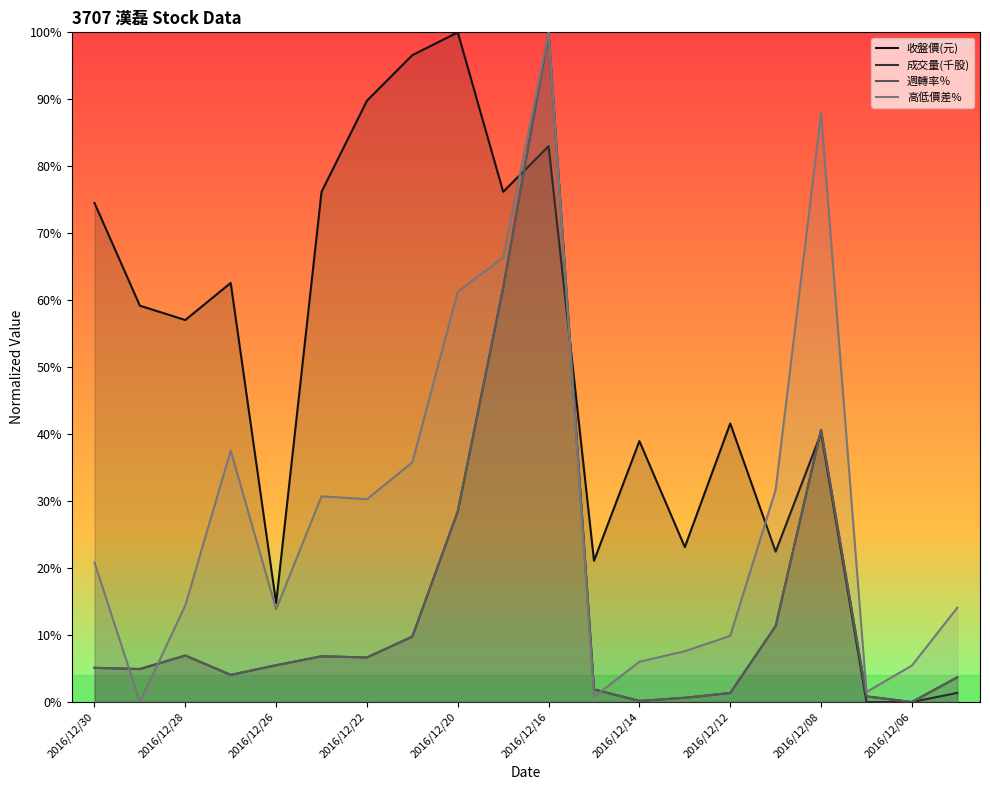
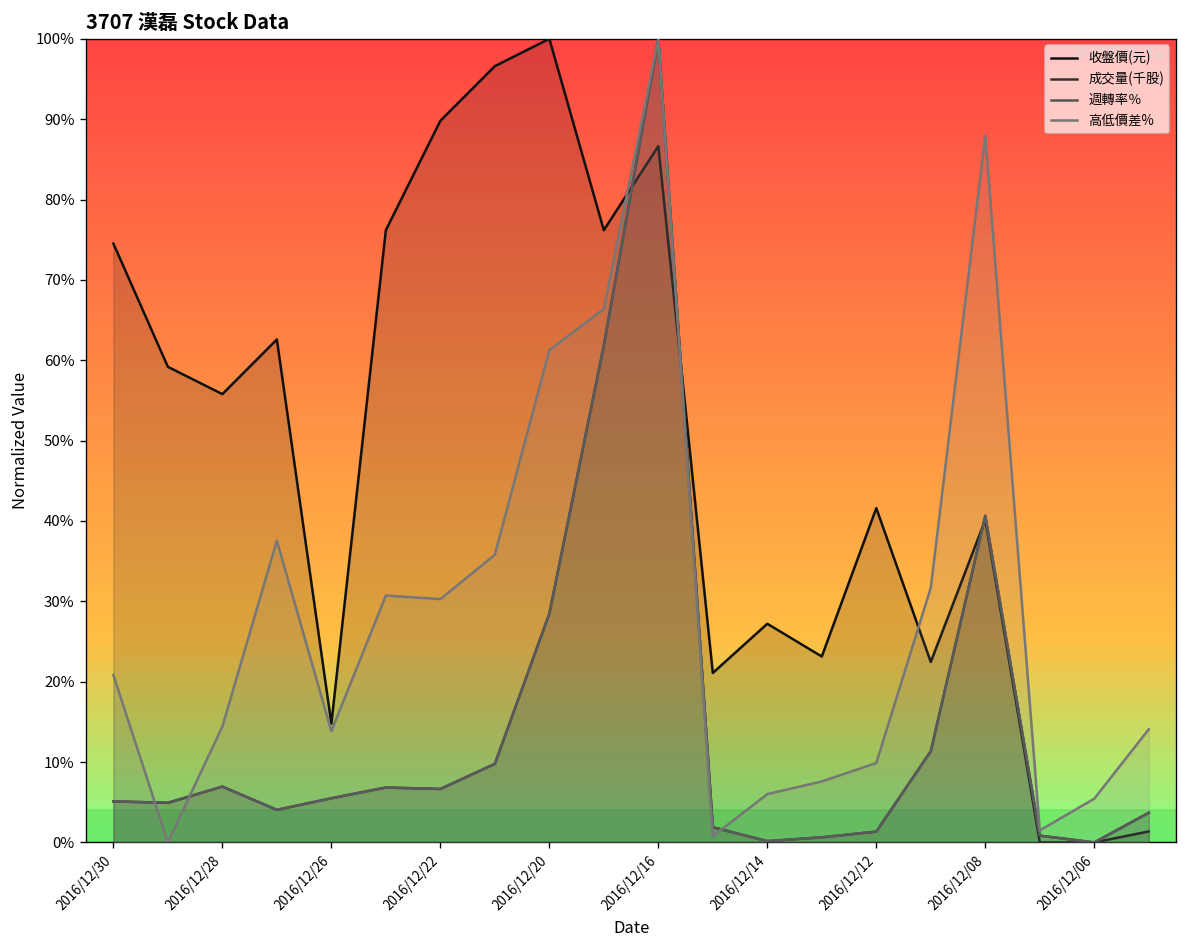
收盤價(元), 2016/12/28: 57% -> 56%
收盤價(元), 2016/12/16: 83% -> 87%
收盤價(元), 2016/12/14: 39% -> 27%
